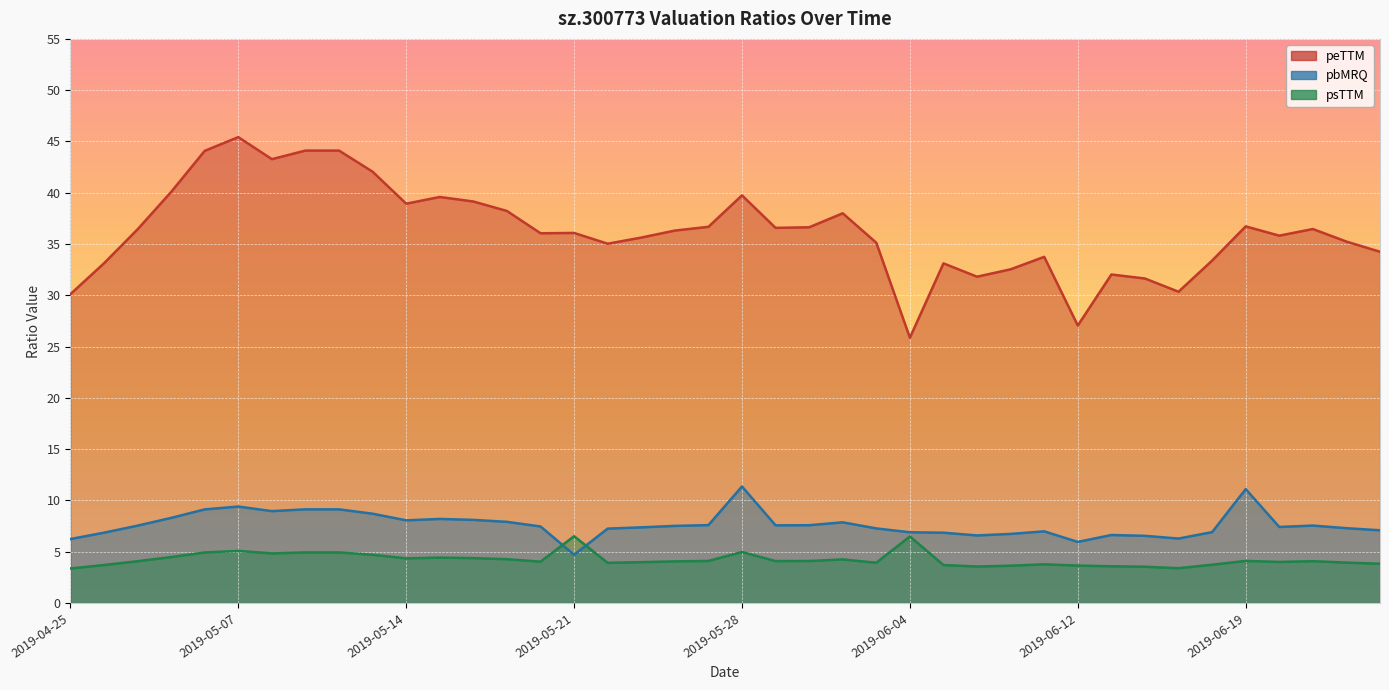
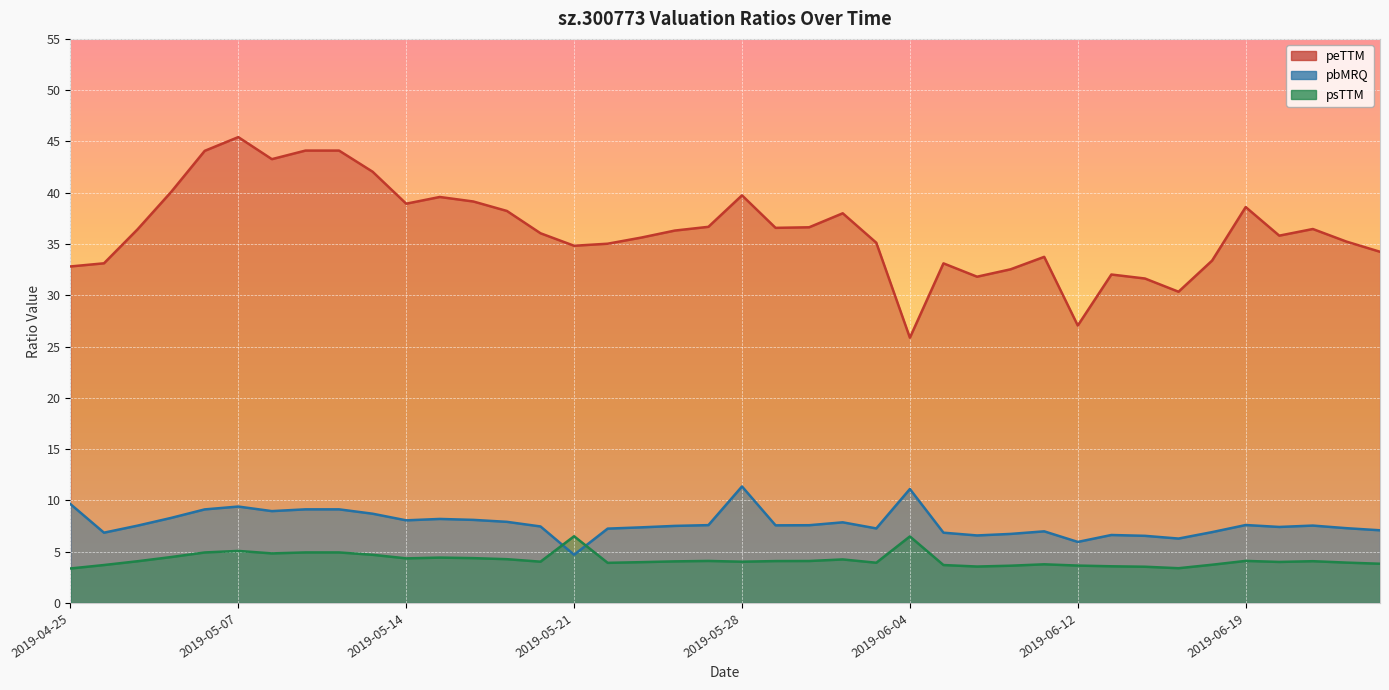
peTTM, 2019-04-25: 30.1 -> 32.8
pbMRQ, 2019-04-25: 6.2 -> 9.6
peTTM, 2019-05-21: 36.1 -> 34.8
psTTM, 2019-05-28: 5.0 -> 4.0
pbMRQ, 2019-06-04: 6.9 -> 11.1
peTTM, 2019-06-19: 36.7 -> 38.6
pbMRQ, 2019-06-19: 11.1 -> 7.6
